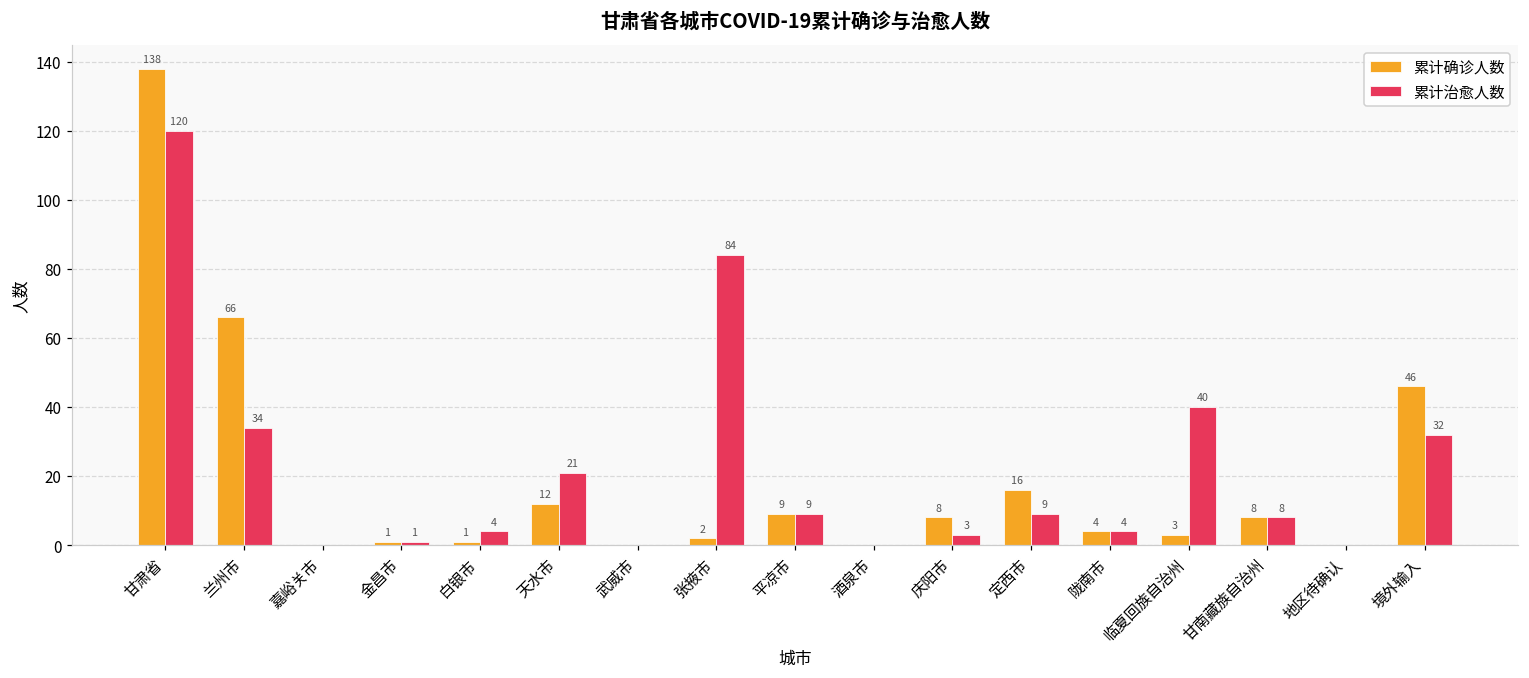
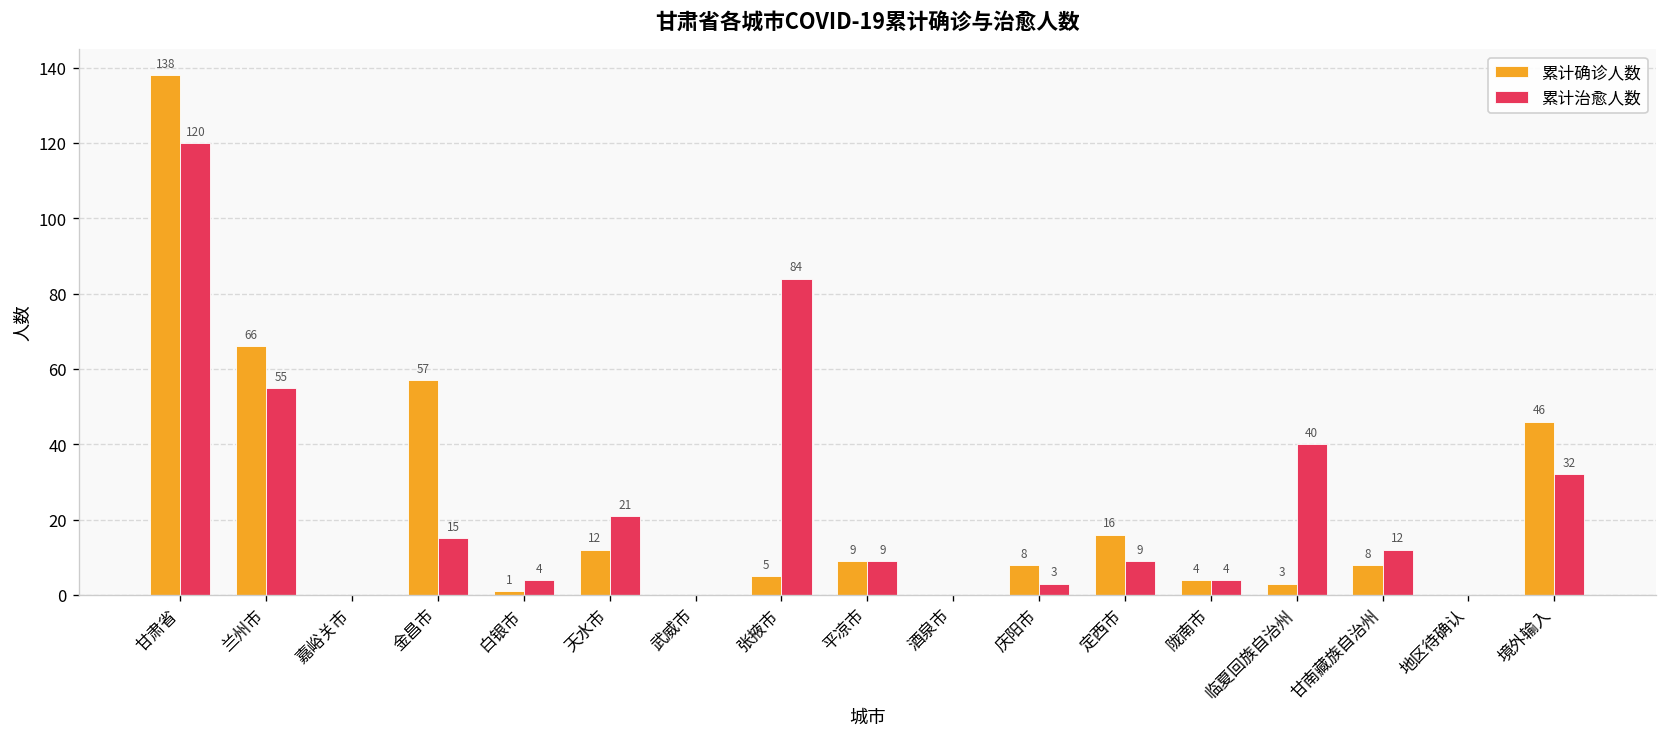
累计治愈人数, 兰州市: 34 -> 55
累计确诊人数, 金昌市: 1 -> 57
累计治愈人数, 金昌市: 1 -> 15
累计确诊人数, 张掖市: 2 -> 5
累计治愈人数, 甘南藏族自治州: 8 -> 12
